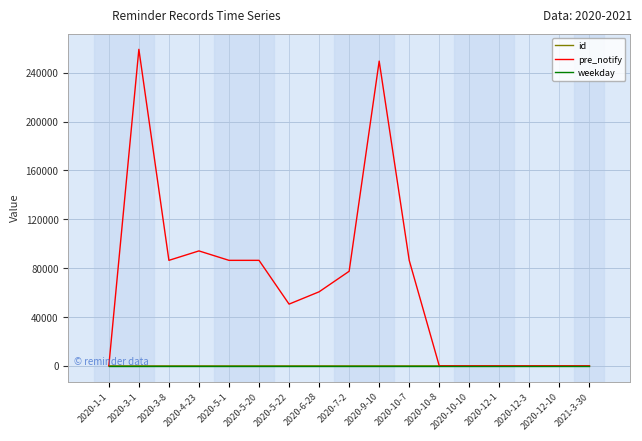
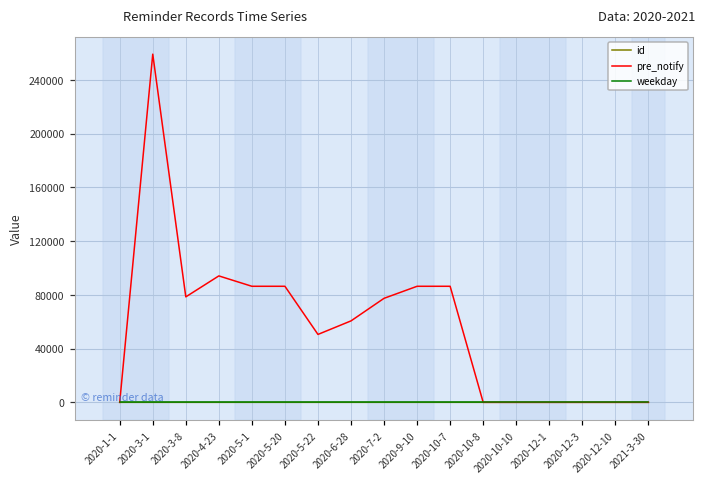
pre_notify, 2020-3-8: 86000 -> 79000
pre_notify, 2020-9-10: 250000 -> 86000
